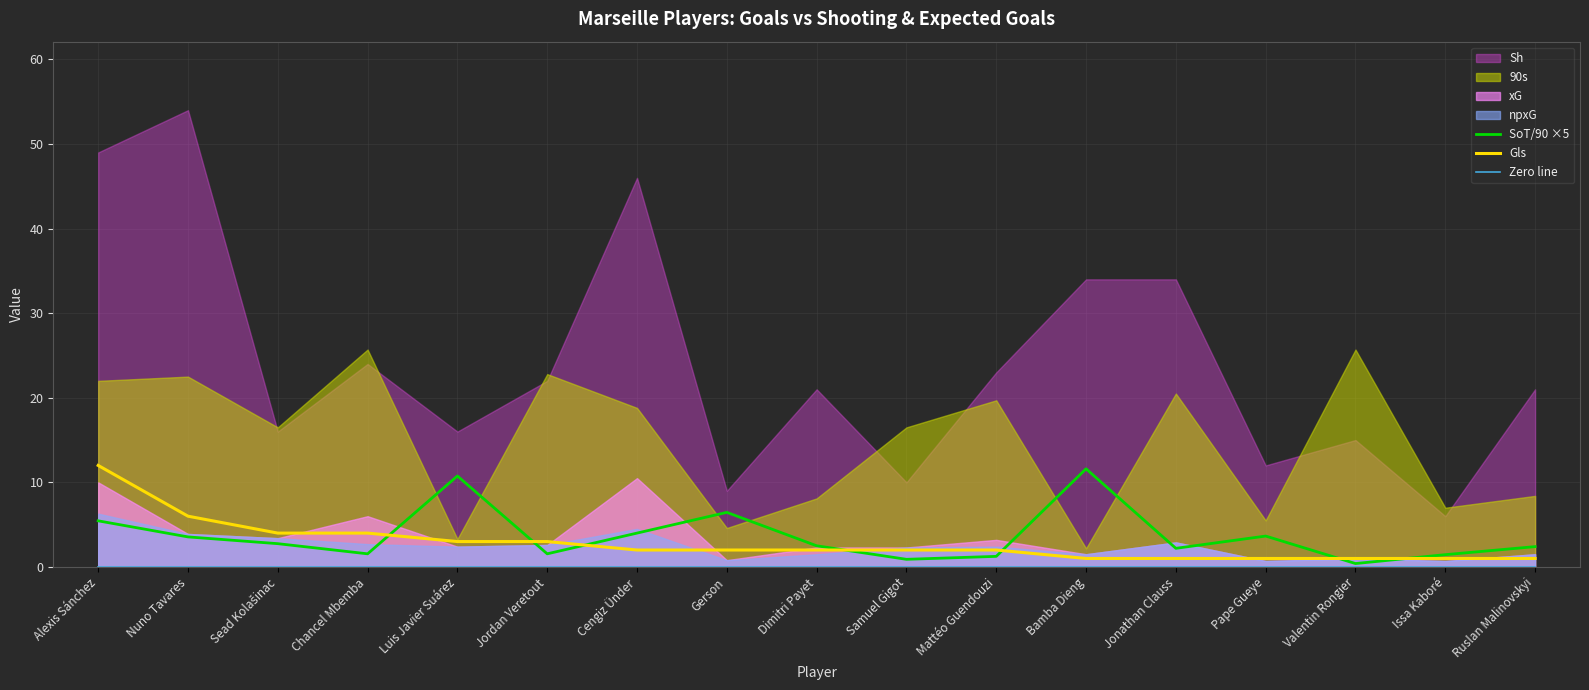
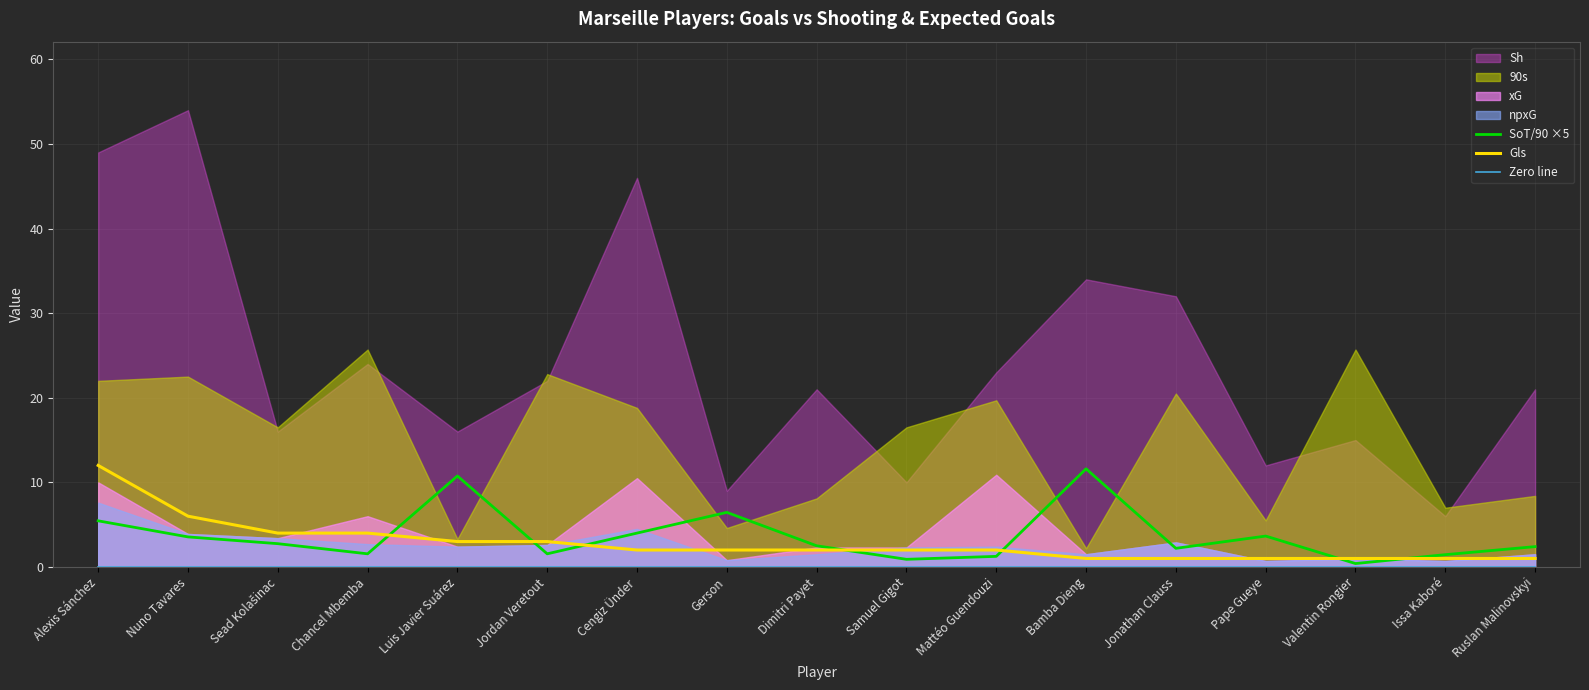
npxG, Alexis Sánchez: 6 -> 8
xG, Mattéo Guendouzi: 3 -> 11
Sh, Jonathan Clauss: 34 -> 32
